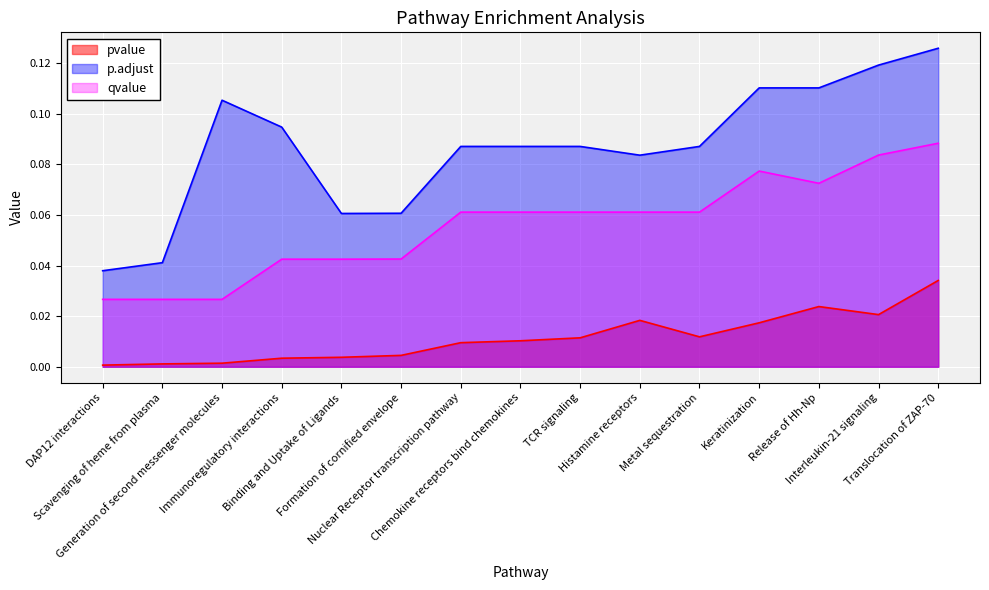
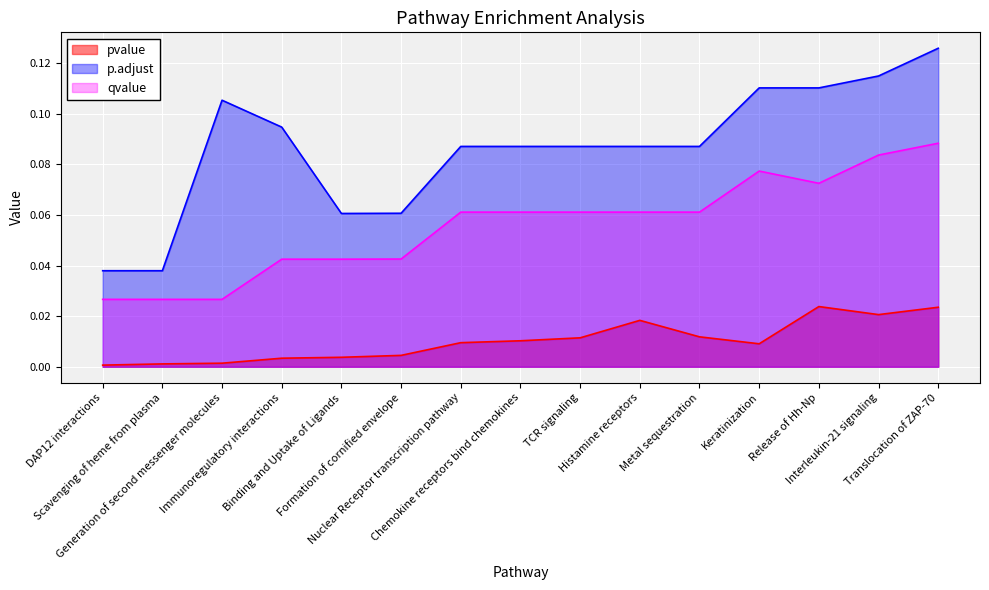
p.adjust, Scavenging of heme from plasma: 0.041 -> 0.038
p.adjust, Histamine receptors: 0.084 -> 0.087
pvalue, Keratinization: 0.017 -> 0.009
p.adjust, Interleukin-21 signaling: 0.119 -> 0.115
pvalue, Translocation of ZAP-70: 0.034 -> 0.024
